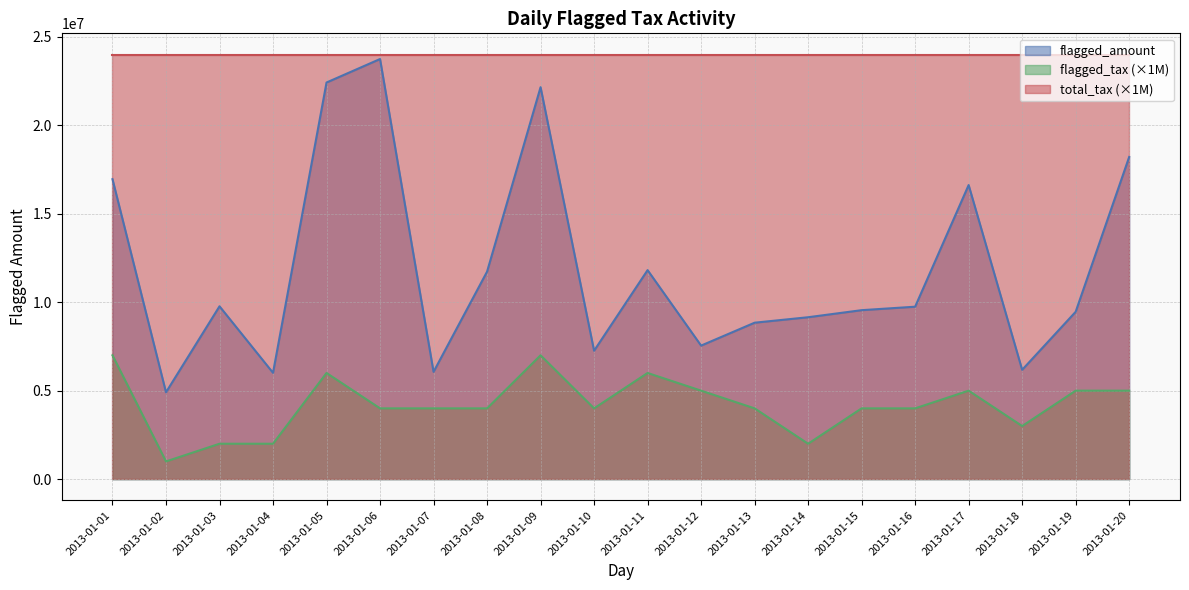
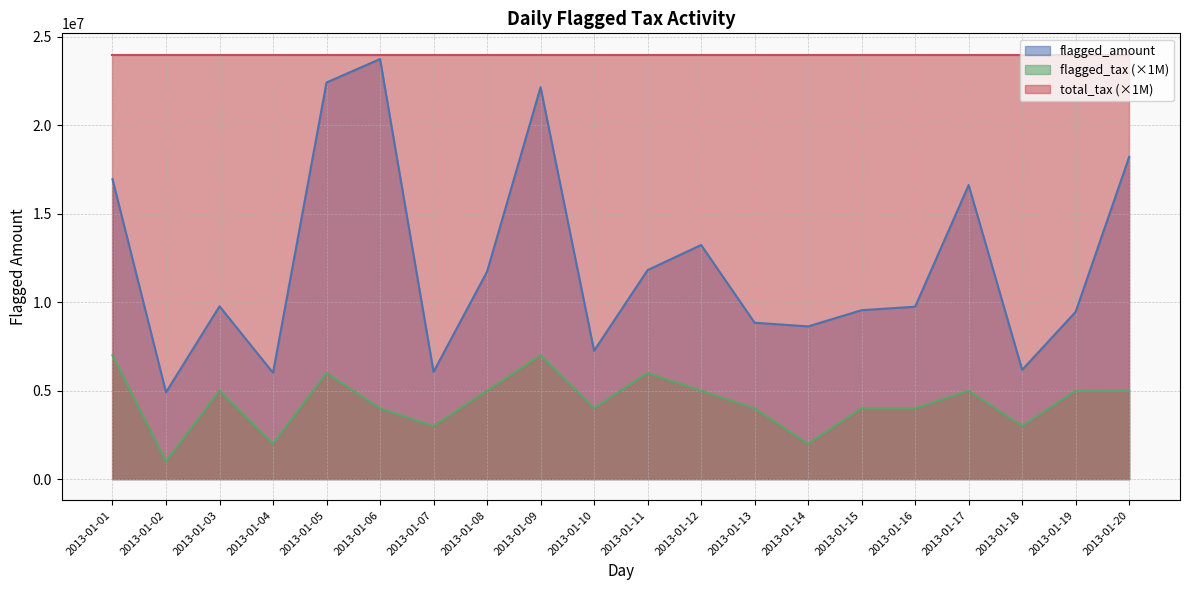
flagged_tax (×1M), 2013-01-03: 2000000 -> 5000000
flagged_tax (×1M), 2013-01-07: 4000000 -> 3000000
flagged_tax (×1M), 2013-01-08: 4000000 -> 5000000
flagged_amount, 2013-01-12: 7500000 -> 13200000
flagged_amount, 2013-01-14: 9200000 -> 8600000
